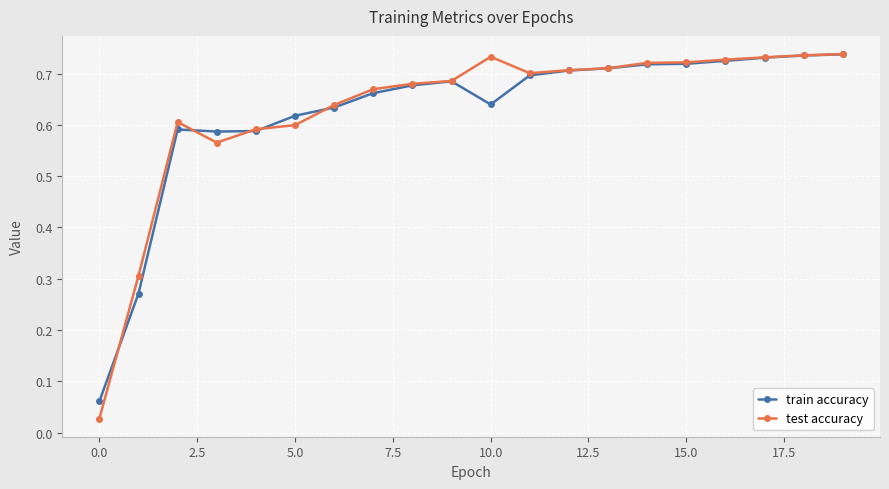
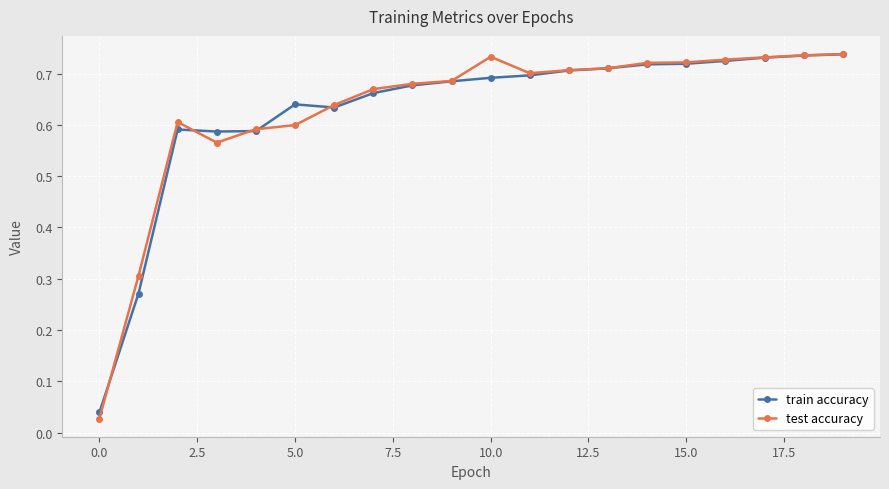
train accuracy, 0.0: 0.06 -> 0.04
train accuracy, 5.0: 0.62 -> 0.64
train accuracy, 10.0: 0.64 -> 0.69
